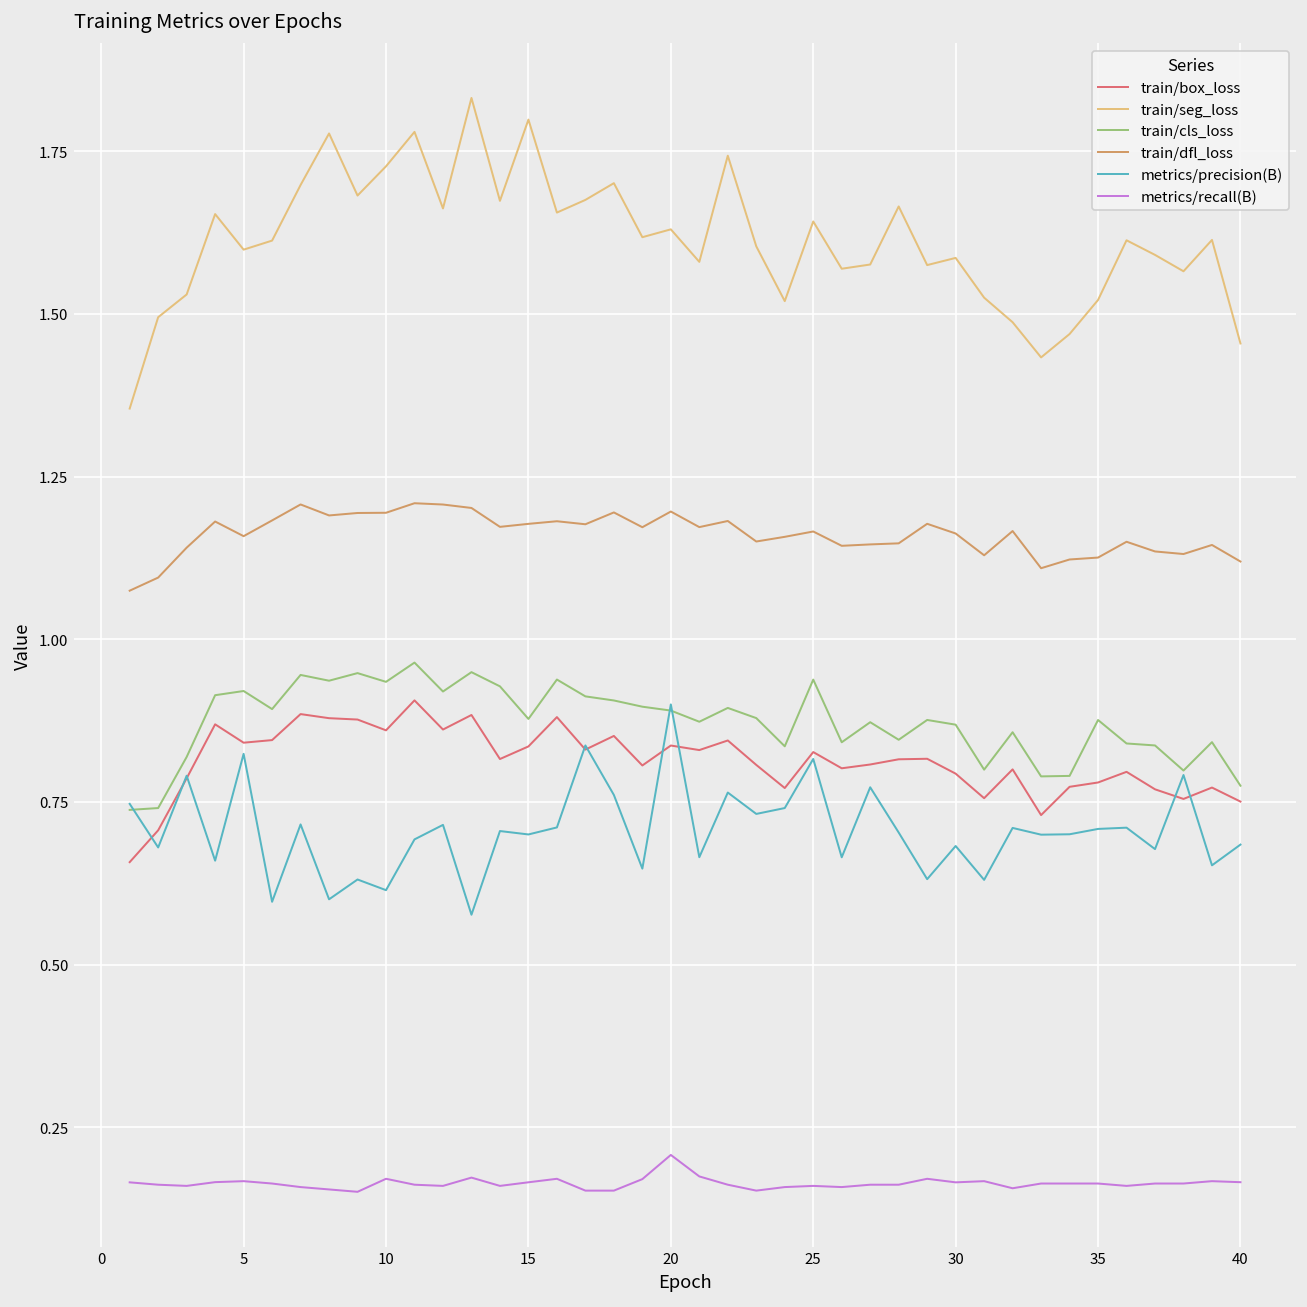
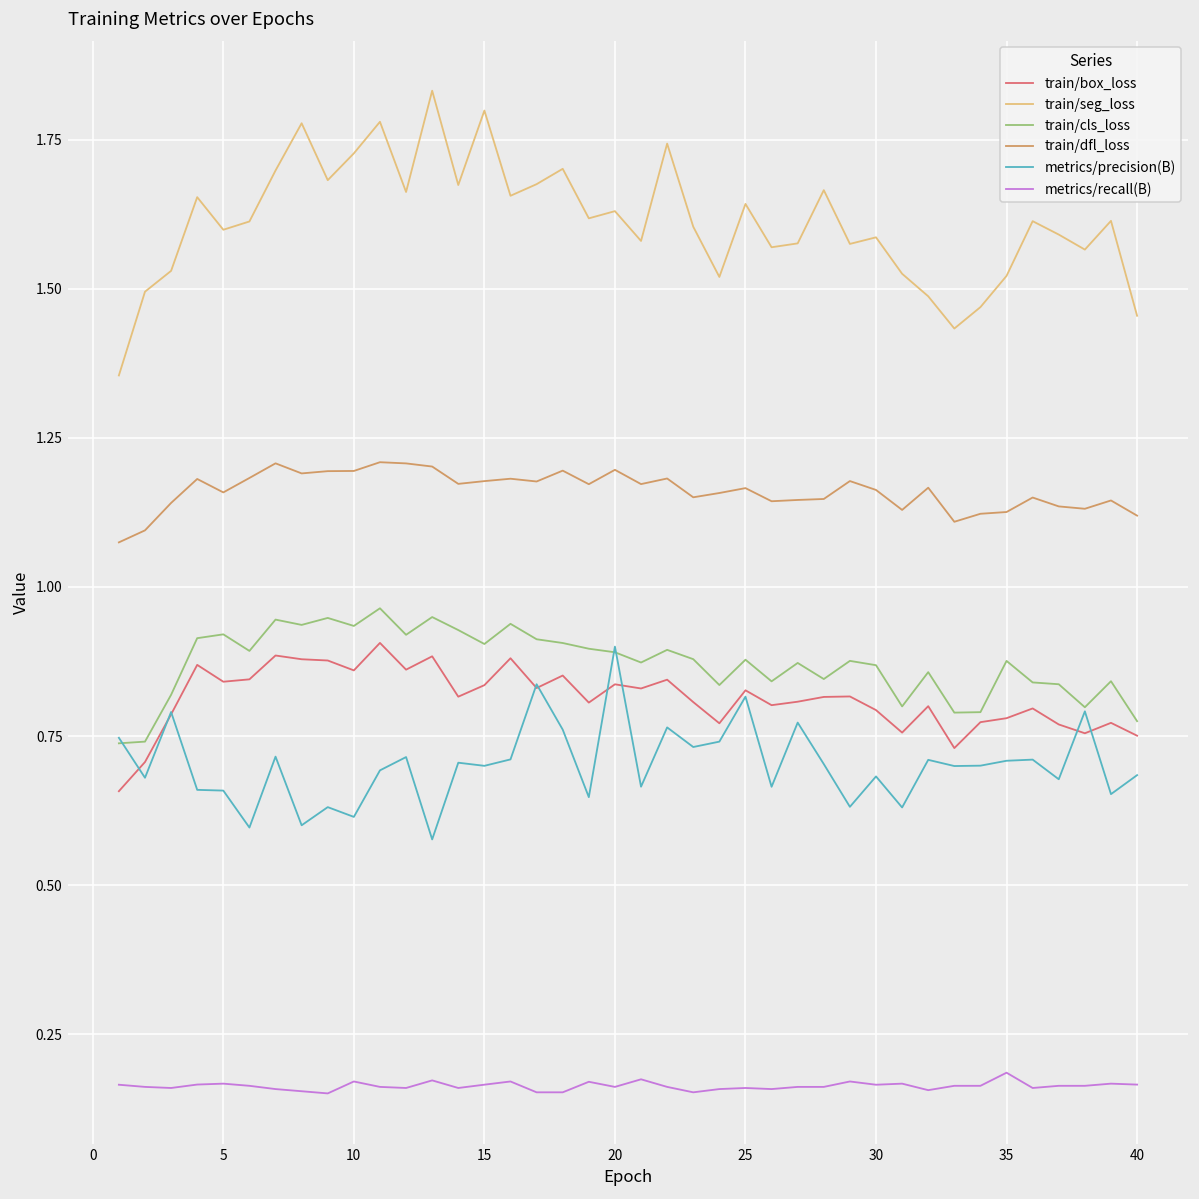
metrics/precision(B), 5: 0.82 -> 0.66
train/cls_loss, 15: 0.88 -> 0.90
metrics/recall(B), 20: 0.21 -> 0.16
train/cls_loss, 25: 0.94 -> 0.88
metrics/recall(B), 35: 0.16 -> 0.19
